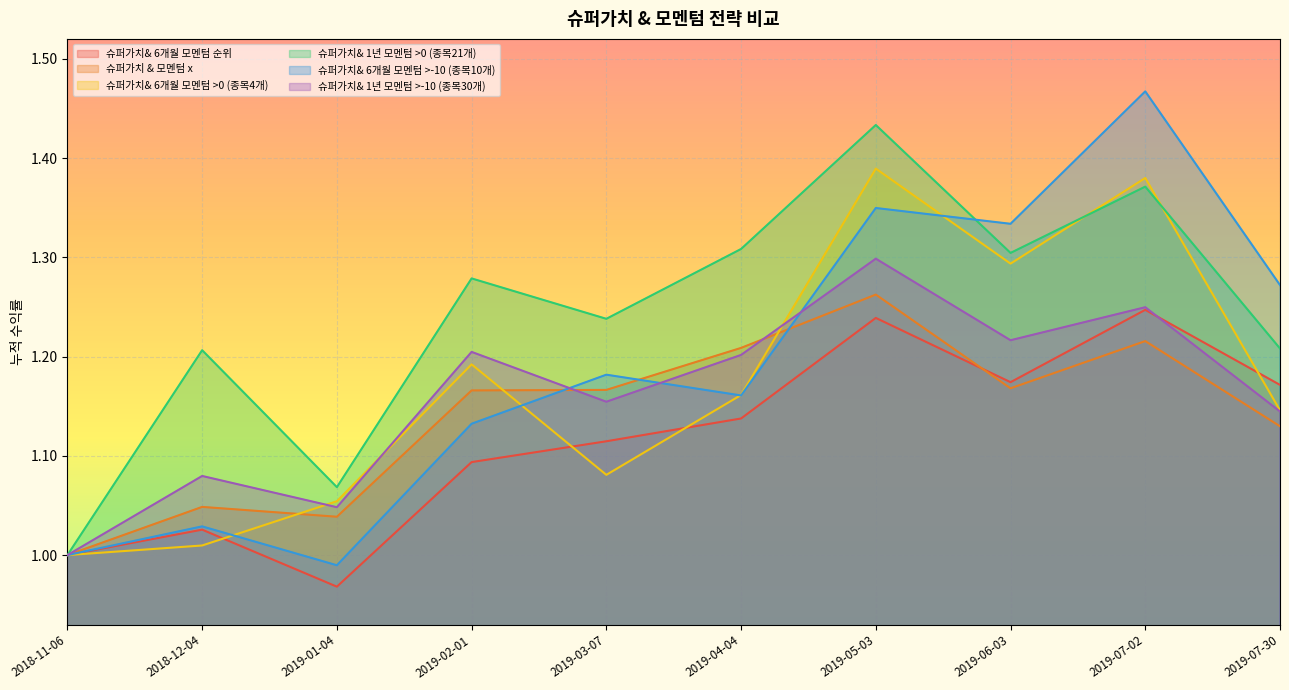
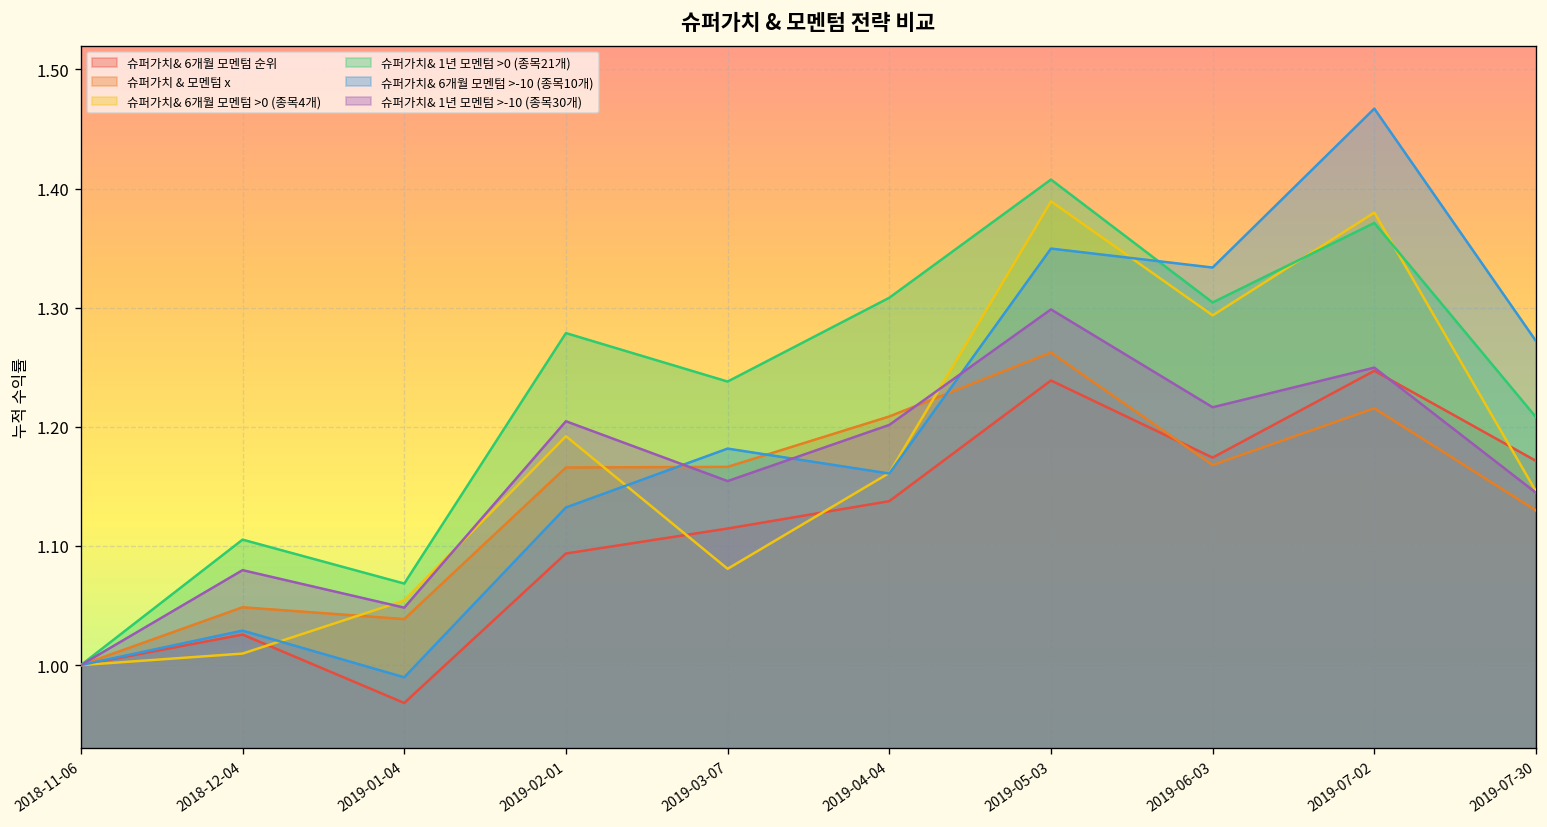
슈퍼가치& 1년 모멘텀 >0 (종목21개), 2018-12-04: 1.21 -> 1.11
슈퍼가치& 1년 모멘텀 >0 (종목21개), 2019-05-03: 1.43 -> 1.41
